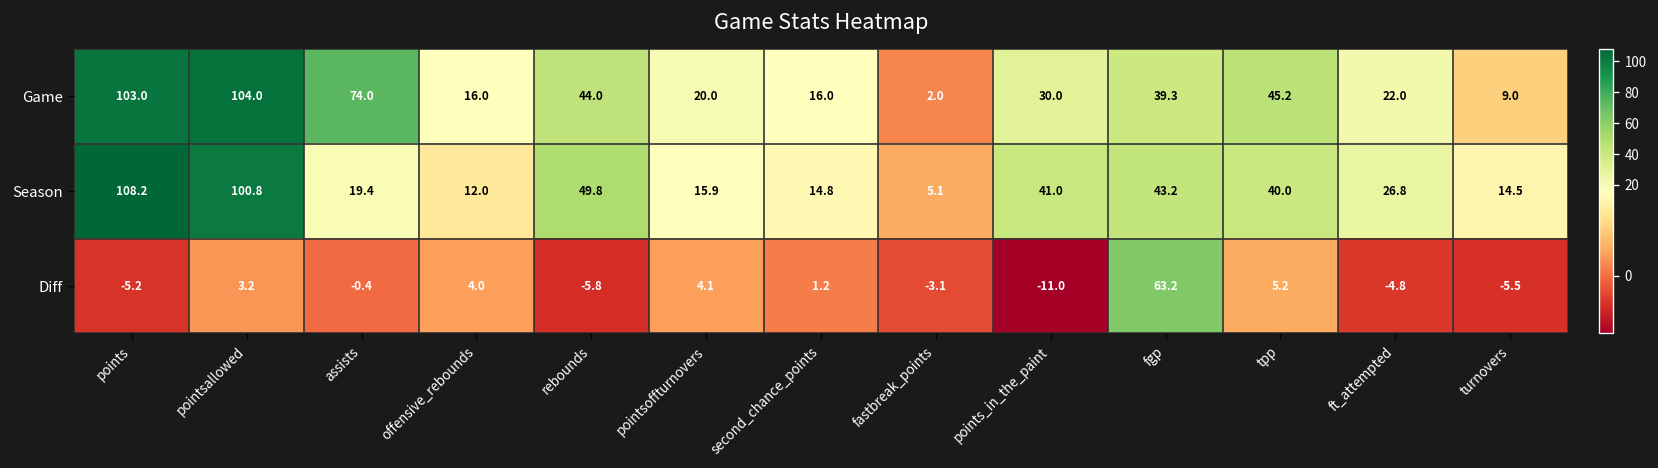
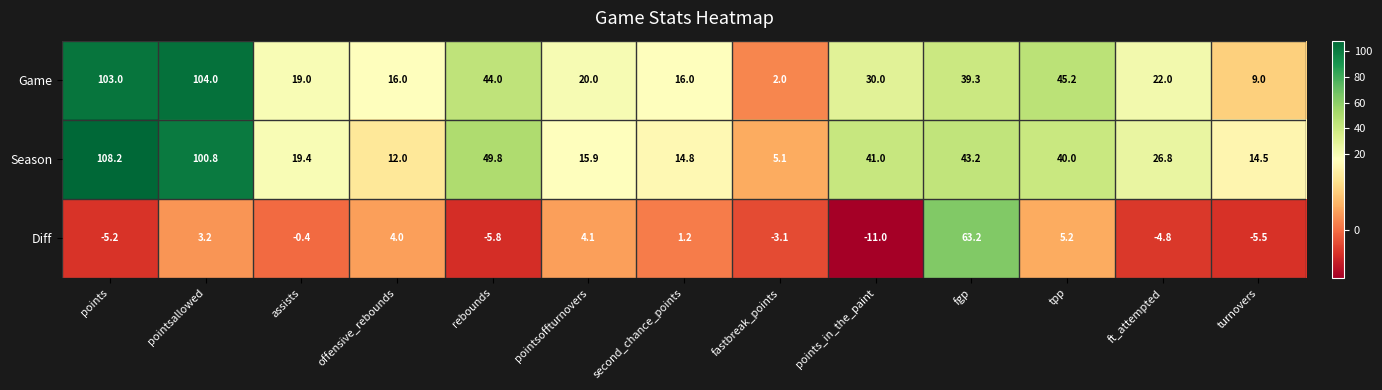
Game, assists: 74.0 -> 19.0
